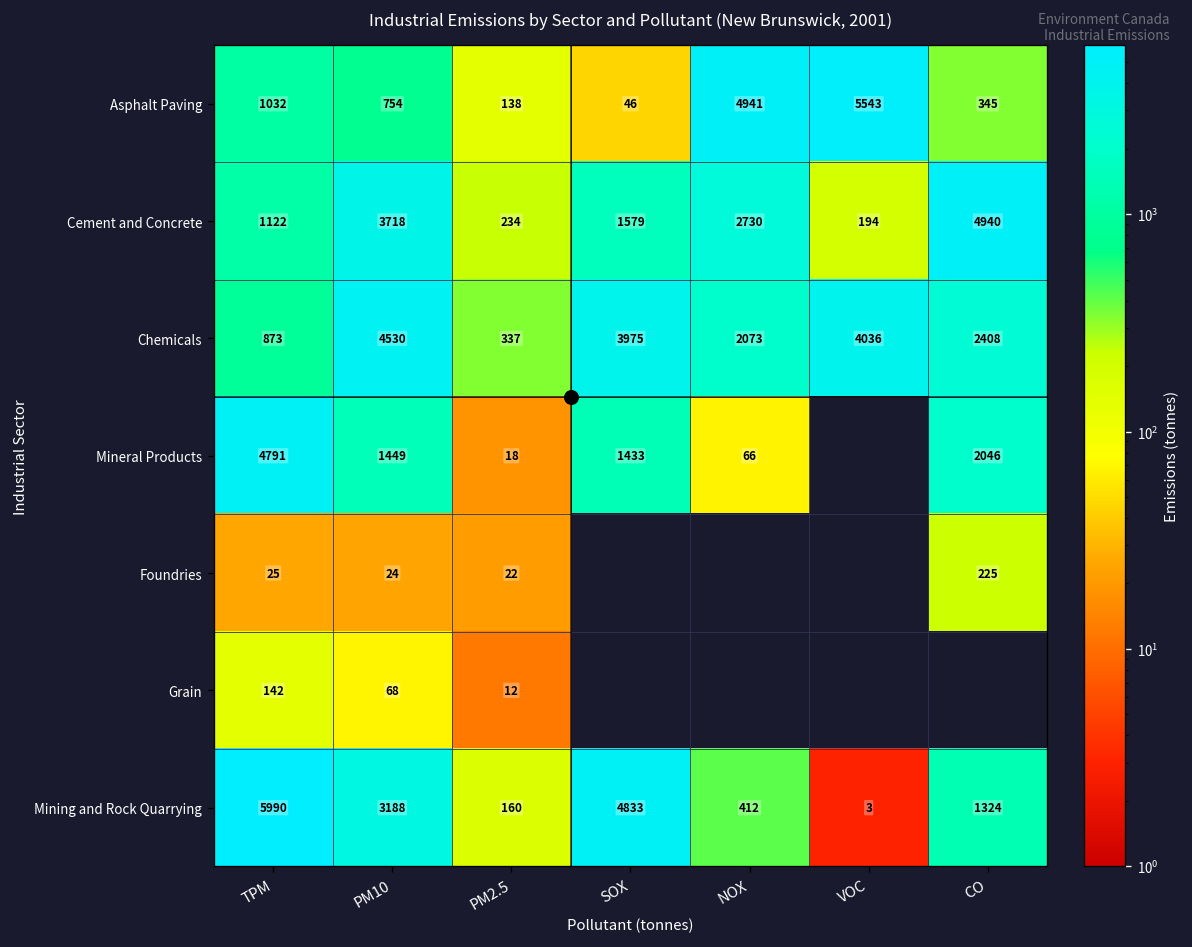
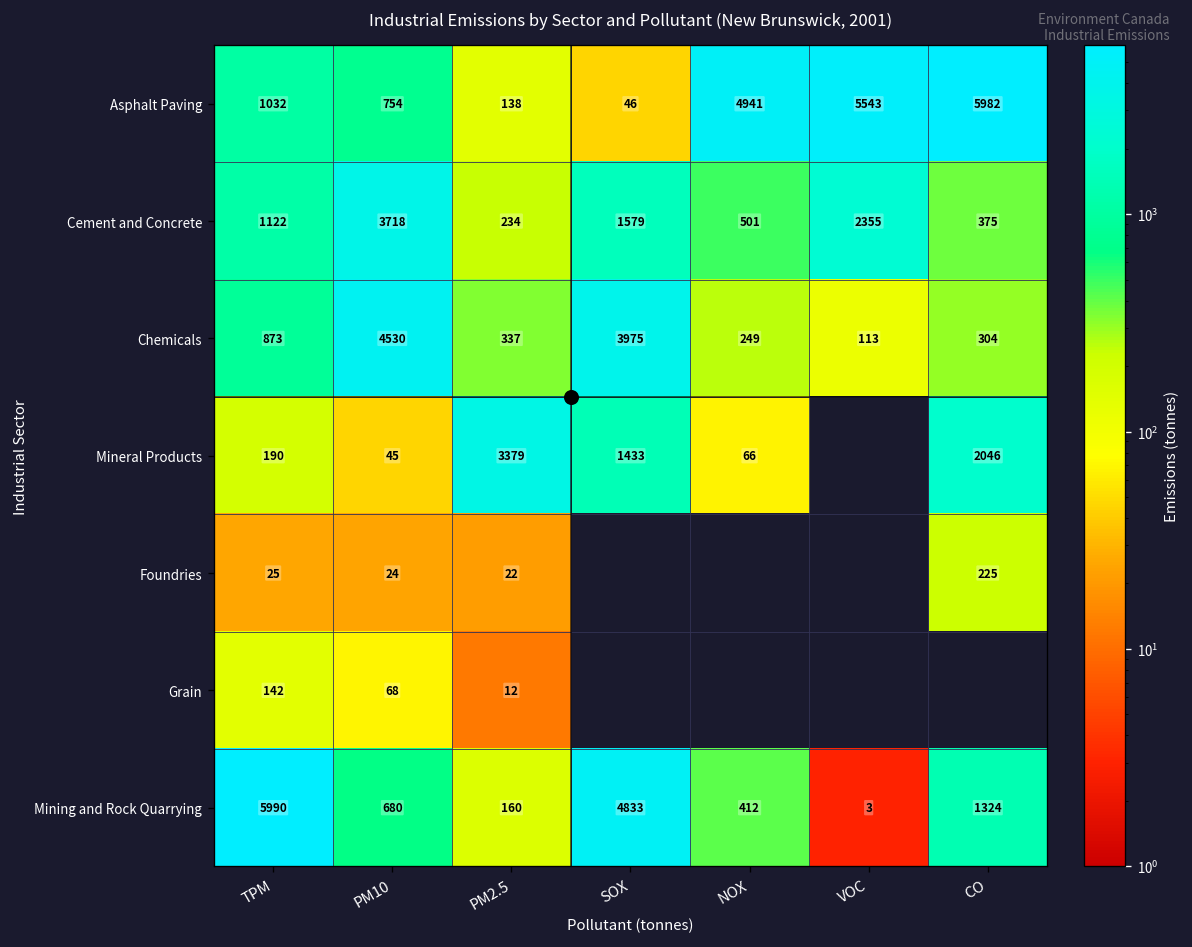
Asphalt Paving, CO: 345 -> 5982
Cement and Concrete, NOX: 2730 -> 501
Cement and Concrete, VOC: 194 -> 2355
Cement and Concrete, CO: 4940 -> 375
Chemicals, NOX: 2073 -> 249
Chemicals, VOC: 4036 -> 113
Chemicals, CO: 2408 -> 304
Mineral Products, TPM: 4791 -> 190
Mineral Products, PM10: 1449 -> 45
Mineral Products, PM2.5: 18 -> 3379
Mining and Rock Quarrying, PM10: 3188 -> 680
